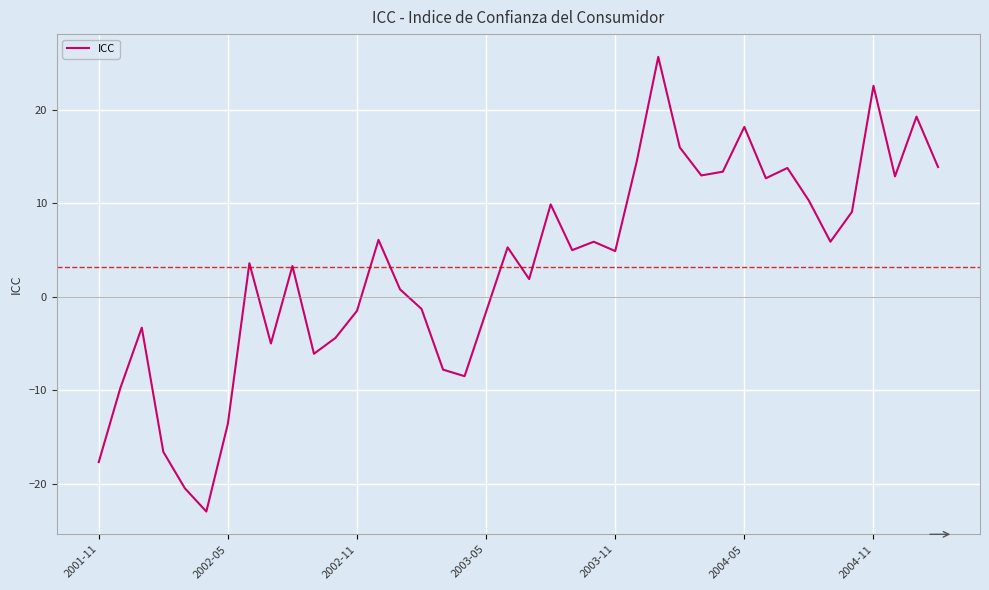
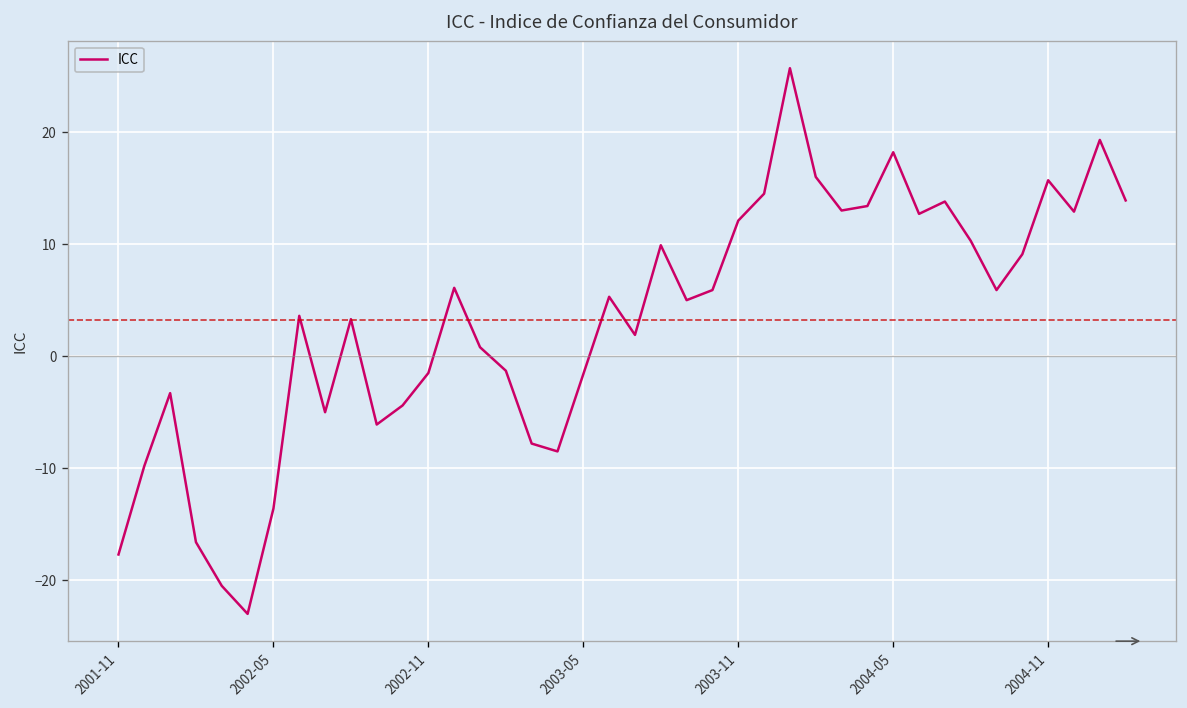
2003-11: 5 -> 12
2004-11: 23 -> 16
